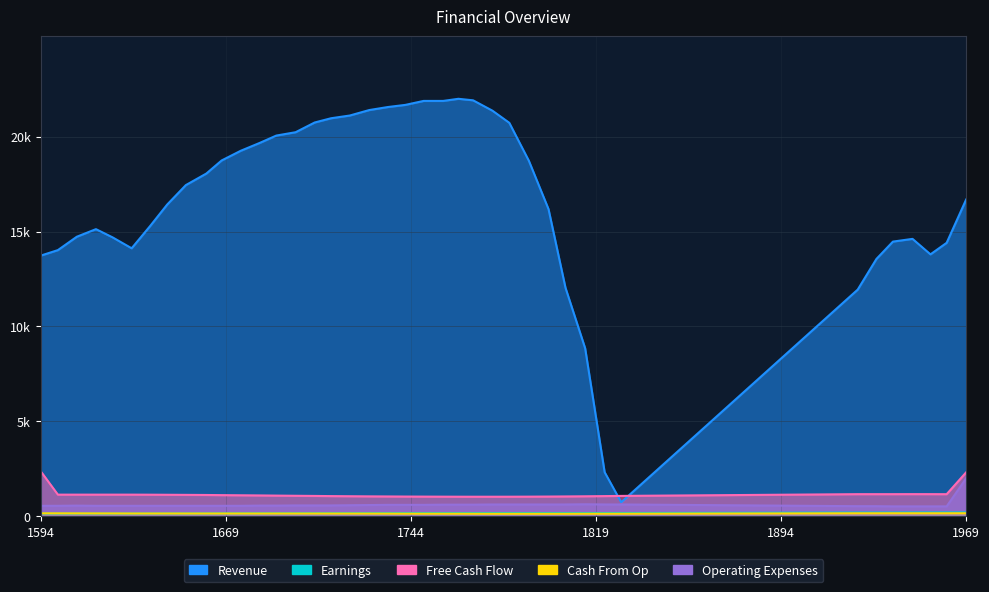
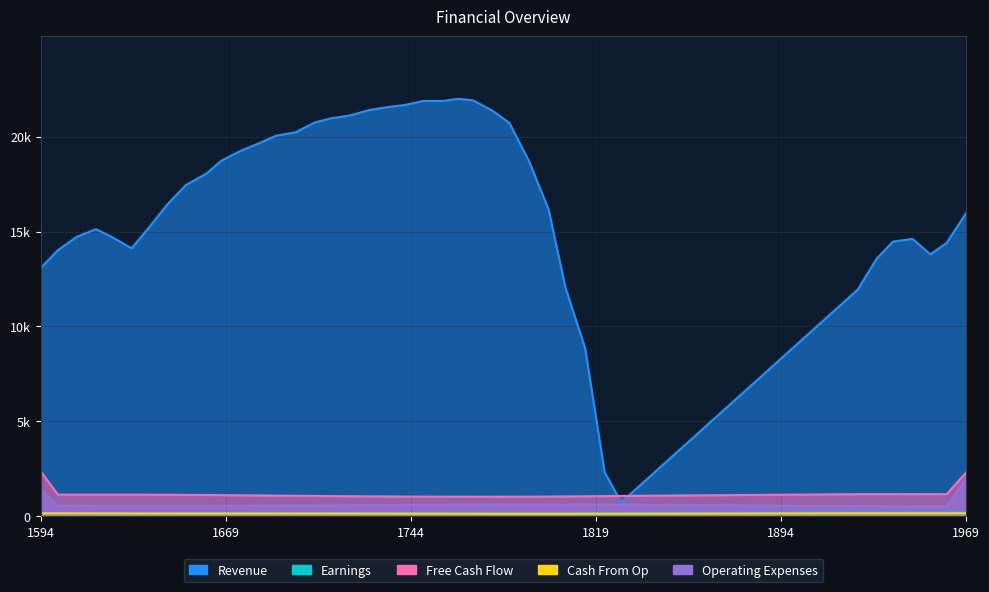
Revenue, 1594: 13700 -> 13100
Operating Expenses, 1594: 600 -> 1400
Revenue, 1969: 16700 -> 16000
